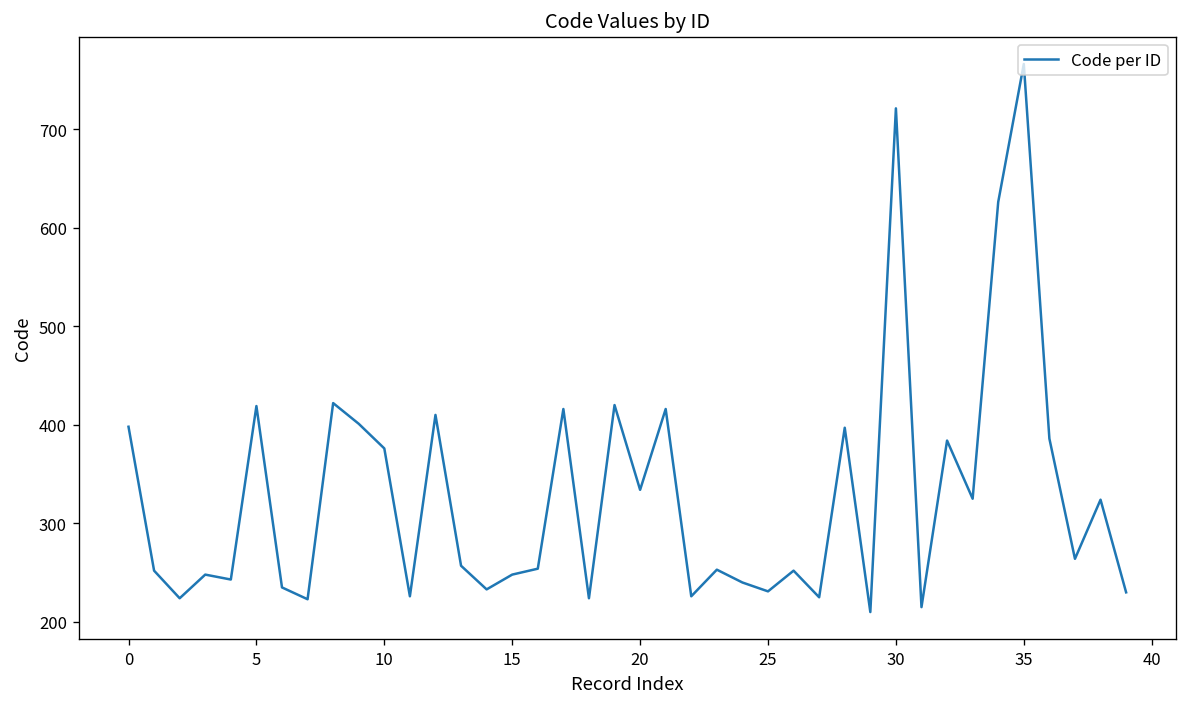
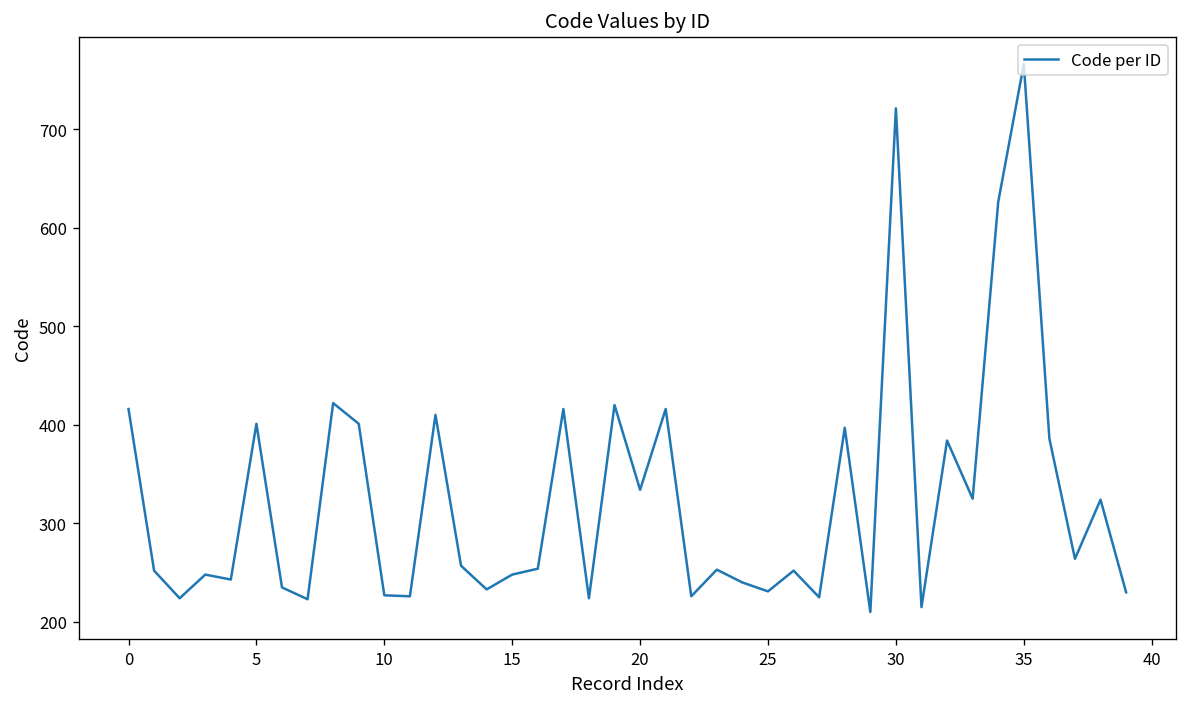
0: 400 -> 420
5: 420 -> 400
10: 380 -> 230
